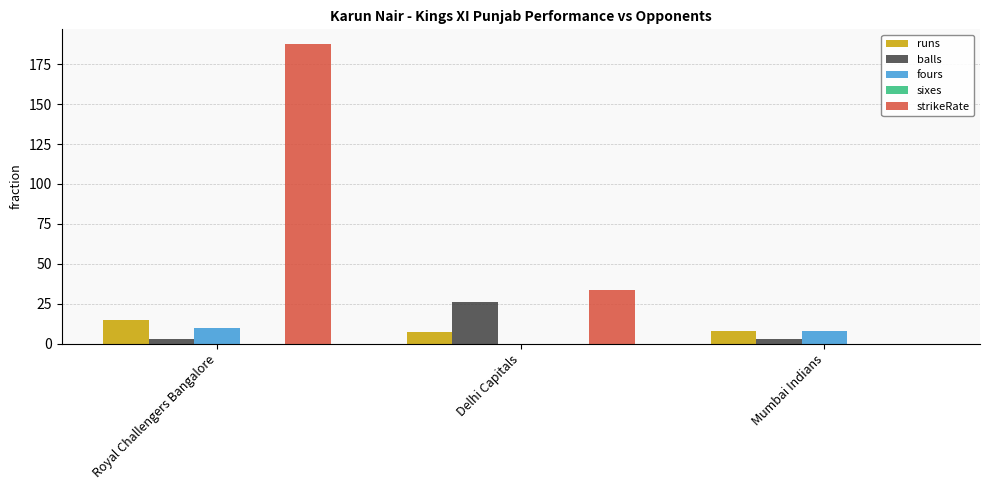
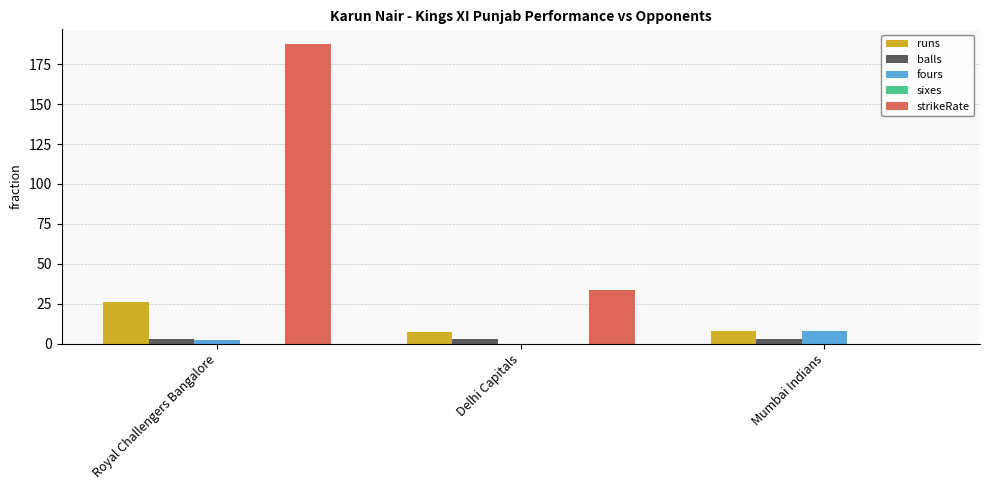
runs, Royal Challengers Bangalore: 15 -> 26
fours, Royal Challengers Bangalore: 10 -> 2
balls, Delhi Capitals: 26 -> 3
